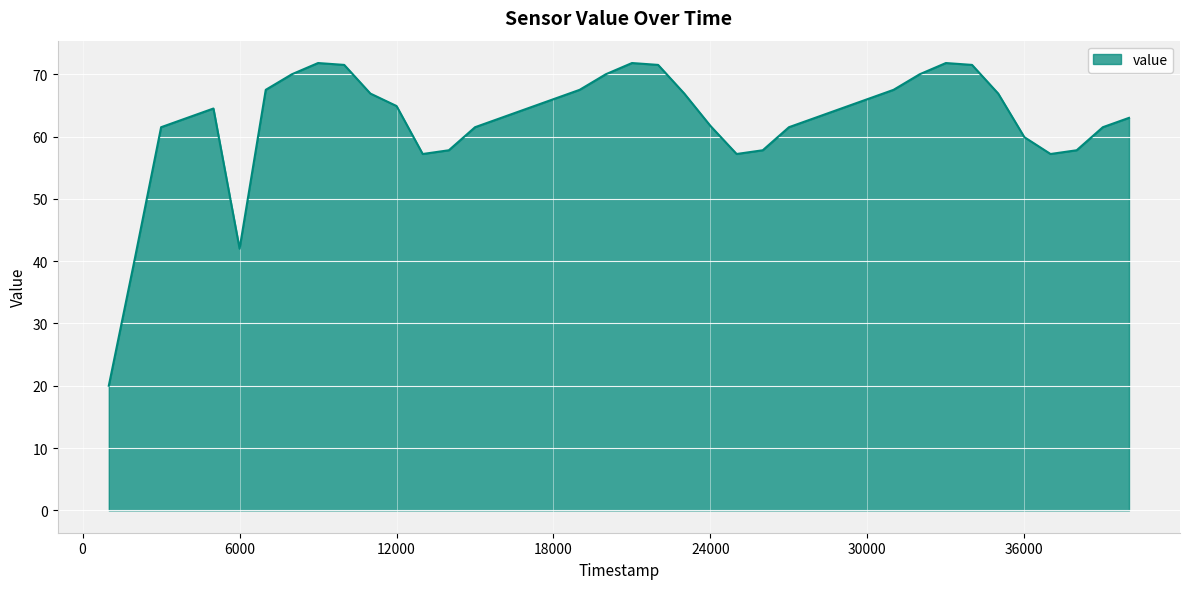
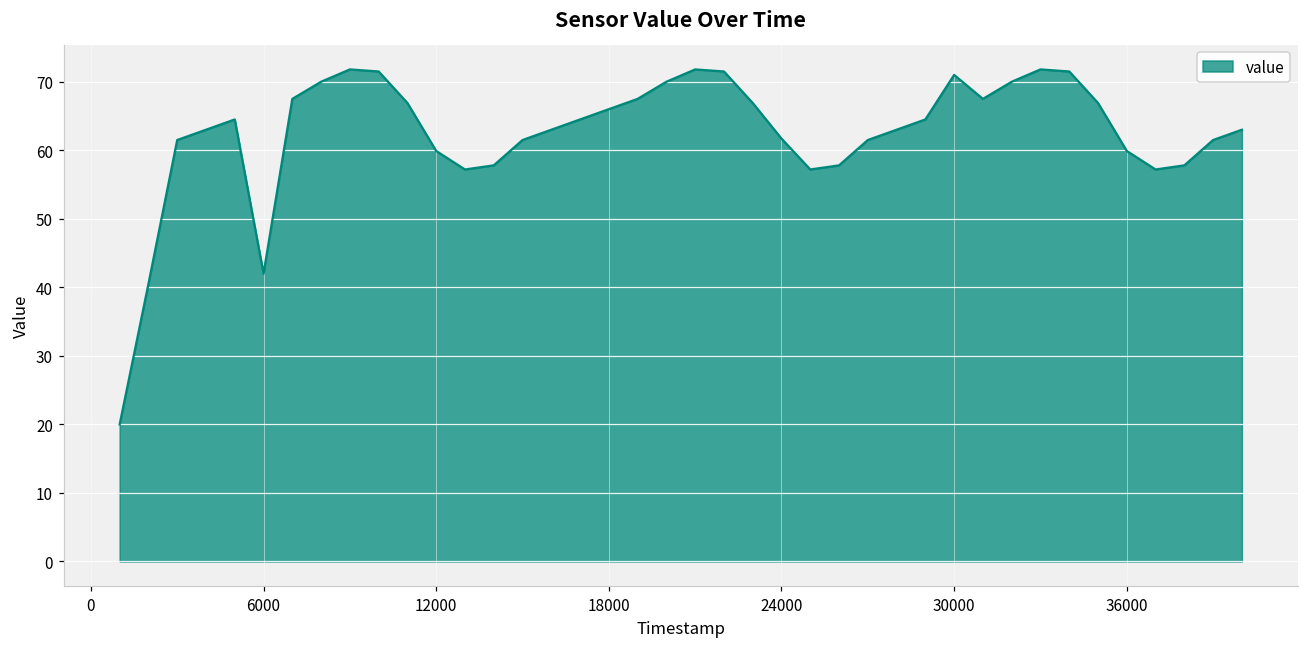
12000: 65 -> 60
30000: 66 -> 71
